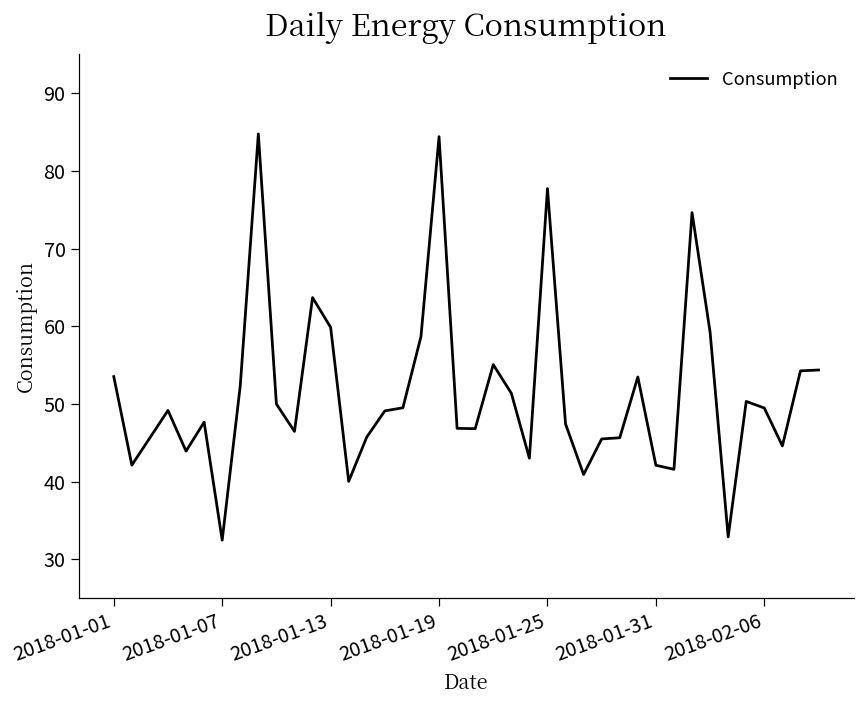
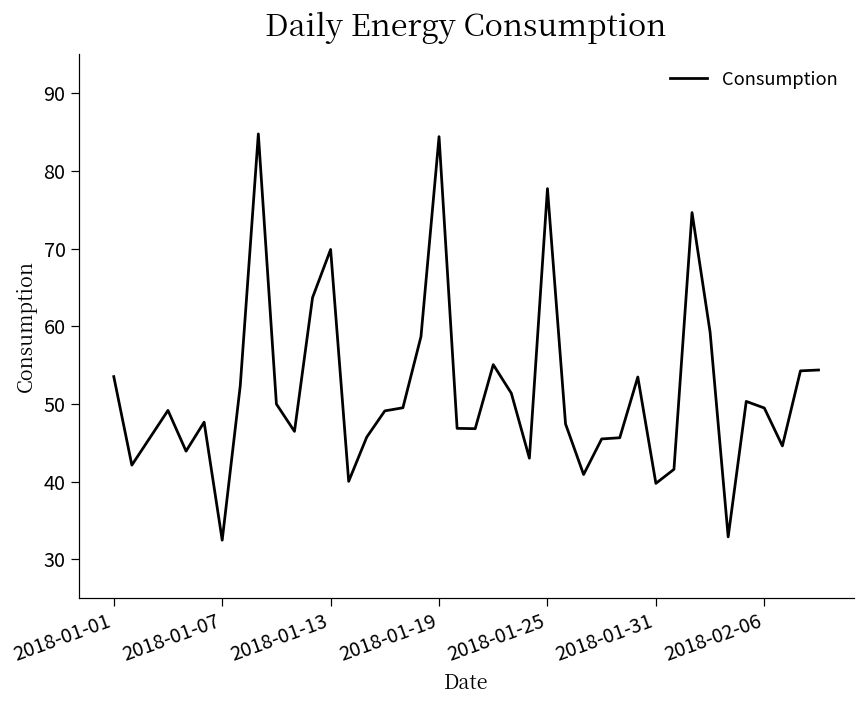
2018-01-13: 60 -> 70
2018-01-31: 42 -> 40
